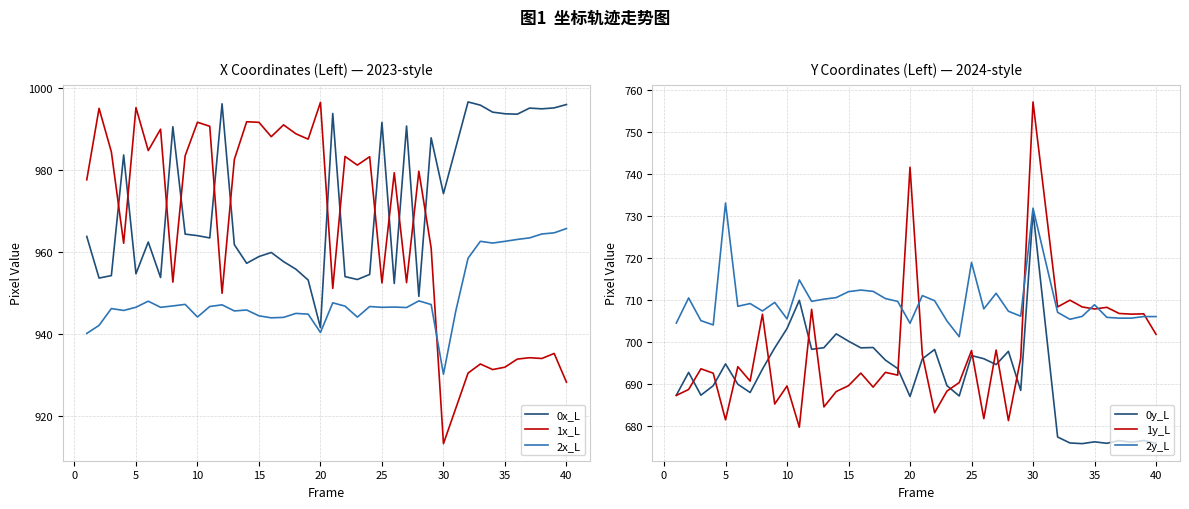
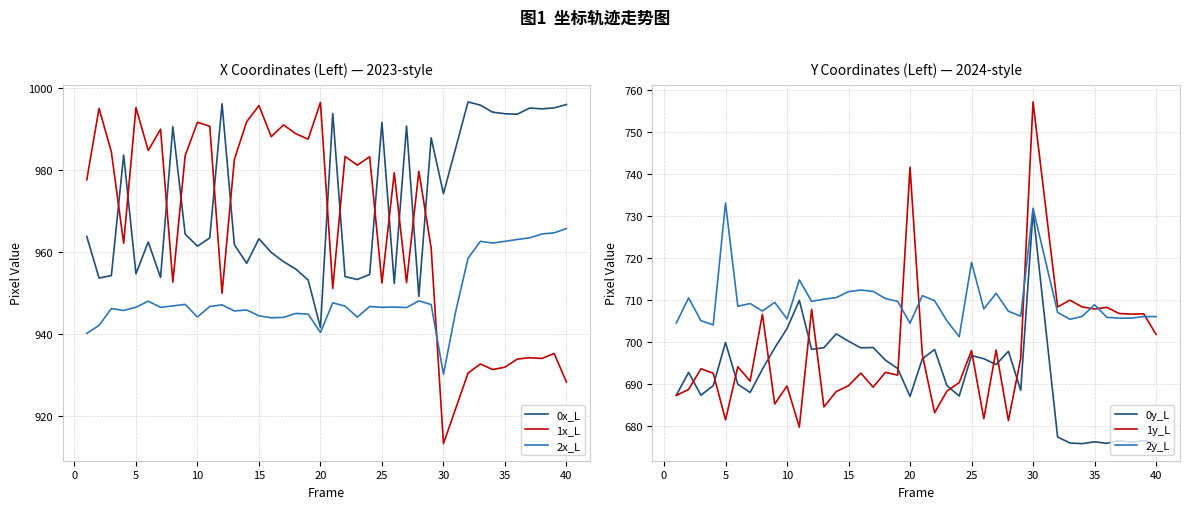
X Coordinates (Left) — 2023-style, 0x_L, 10: 964 -> 961
X Coordinates (Left) — 2023-style, 0x_L, 15: 959 -> 963
X Coordinates (Left) — 2023-style, 1x_L, 15: 992 -> 996
Y Coordinates (Left) — 2024-style, 0y_L, 5: 695 -> 700
